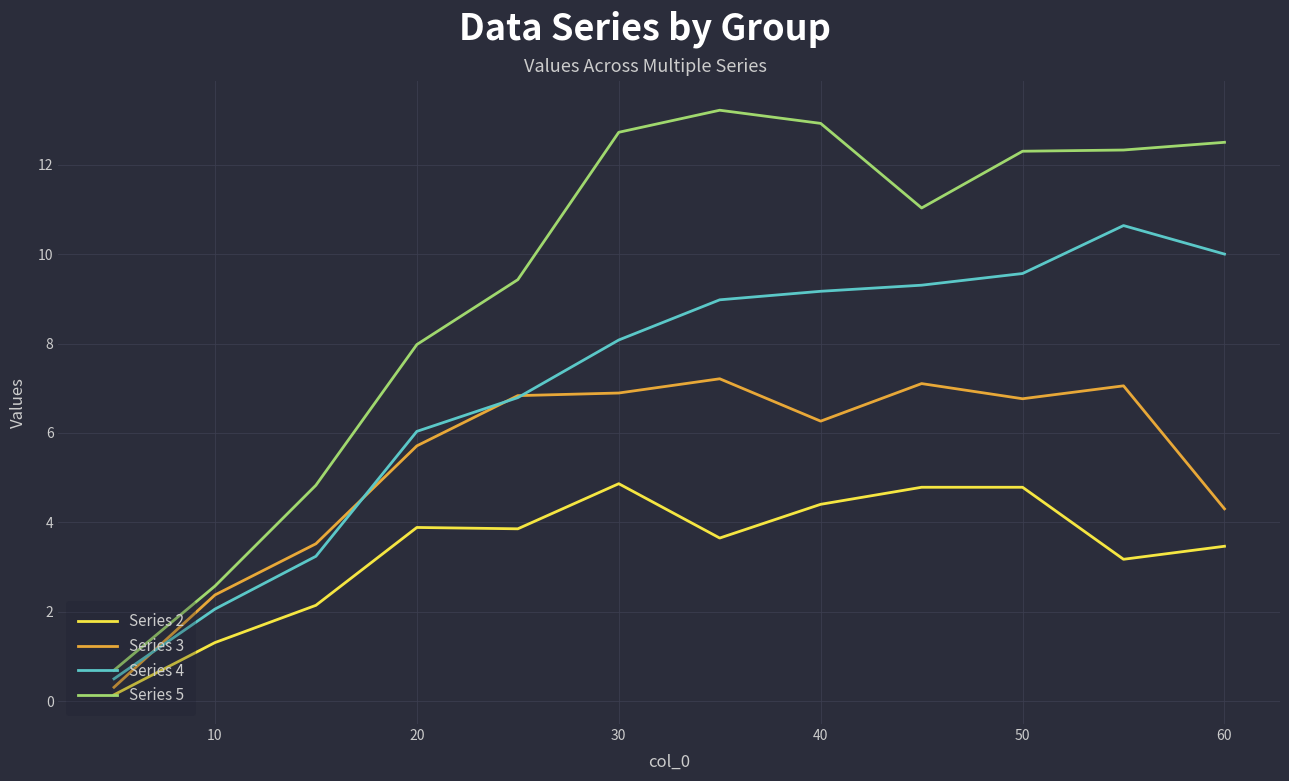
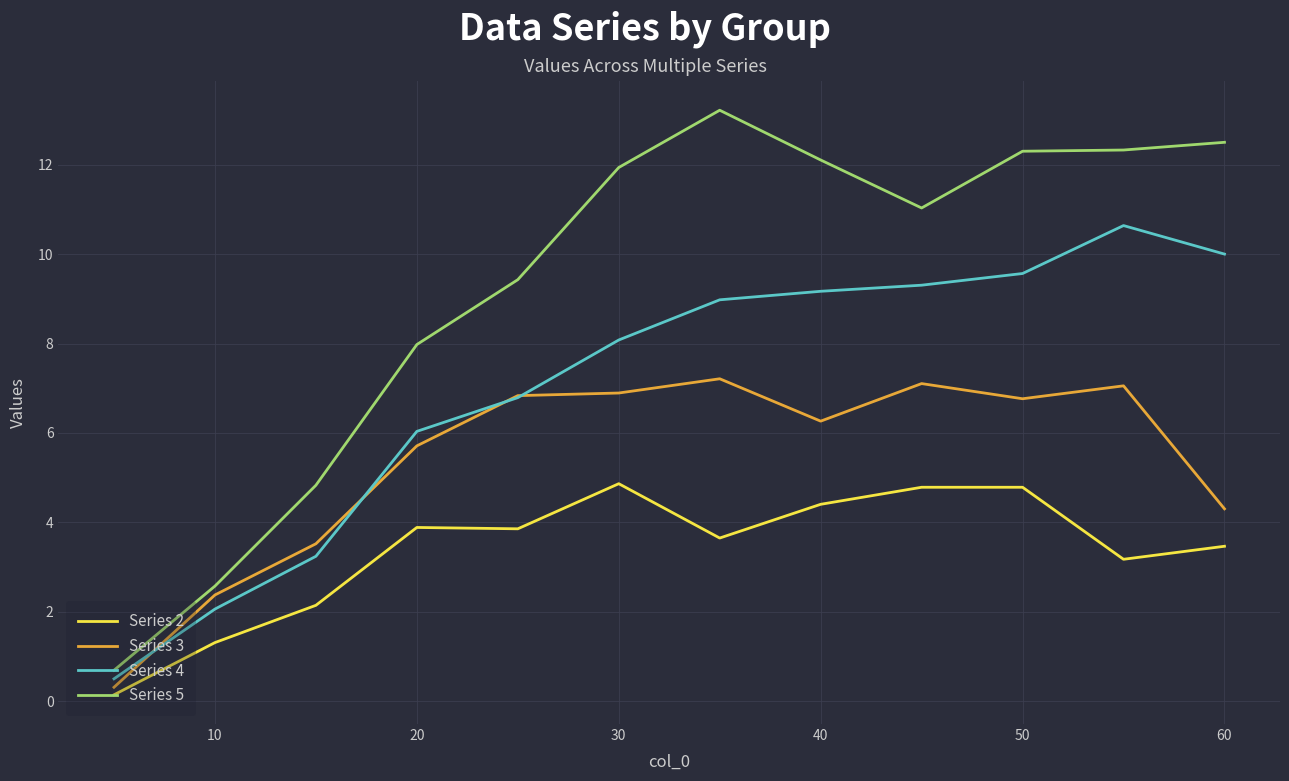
Series 5, 30: 12.7 -> 11.9
Series 5, 40: 12.9 -> 12.1
